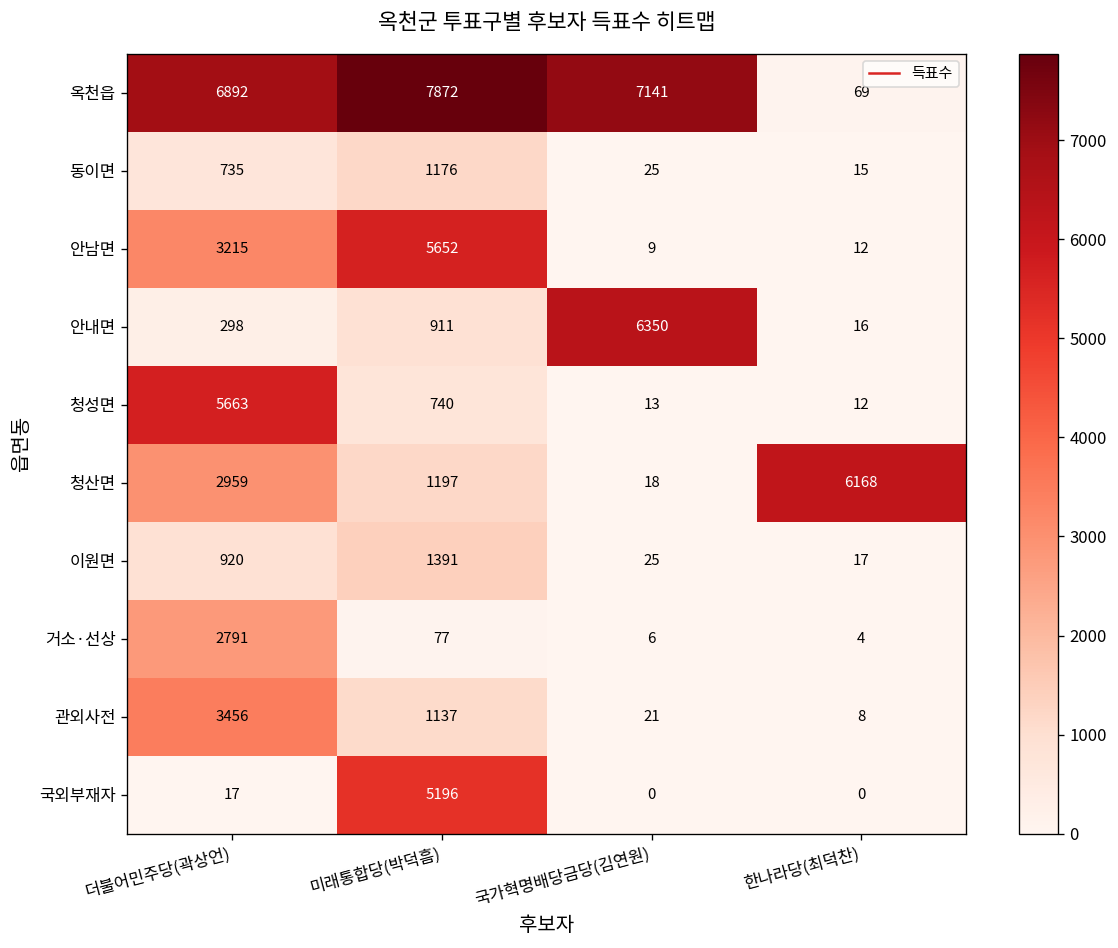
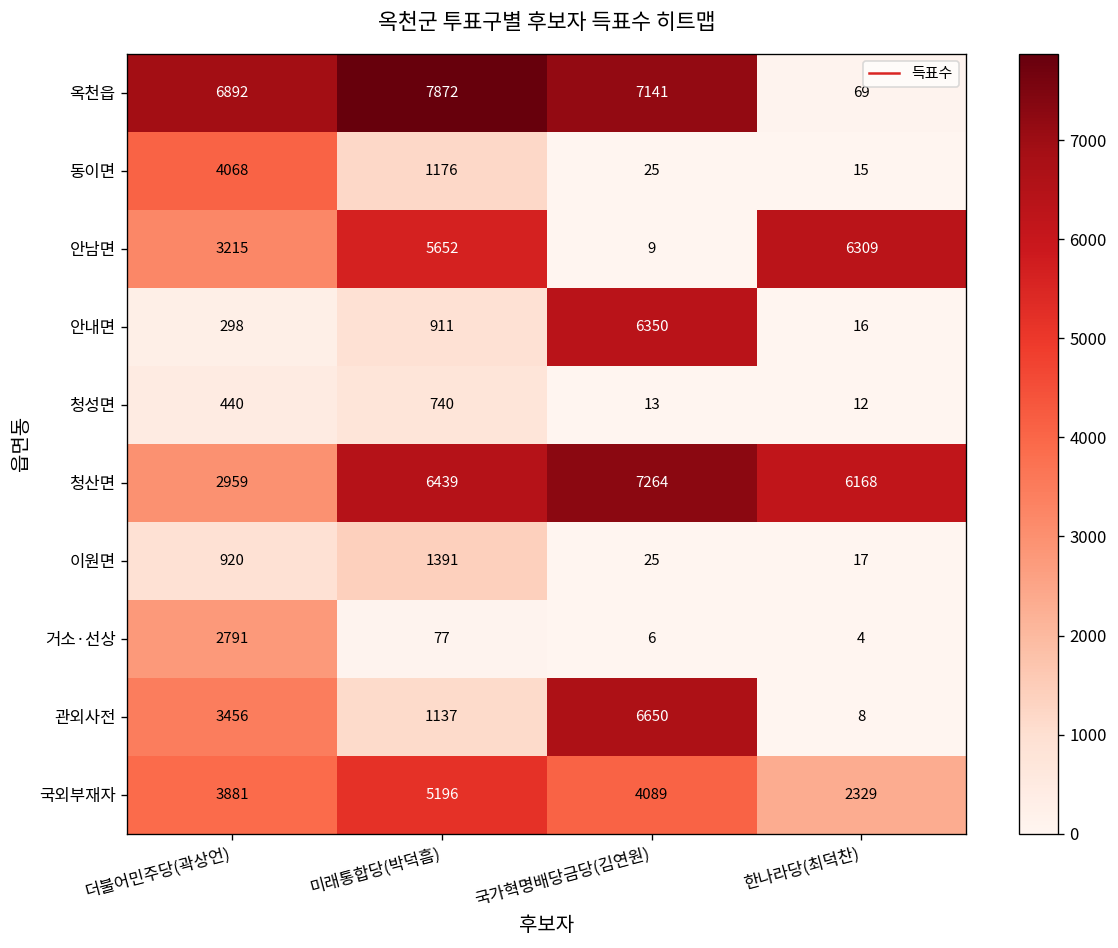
동이면, 더불어민주당(곽상언): 735 -> 4068
안남면, 한나라당(최덕찬): 12 -> 6309
청성면, 더불어민주당(곽상언): 5663 -> 440
청산면, 미래통합당(박덕흠): 1197 -> 6439
청산면, 국가혁명배당금당(김연원): 18 -> 7264
관외사전, 국가혁명배당금당(김연원): 21 -> 6650
국외부재자, 더불어민주당(곽상언): 17 -> 3881
국외부재자, 국가혁명배당금당(김연원): 0 -> 4089
국외부재자, 한나라당(최덕찬): 0 -> 2329
